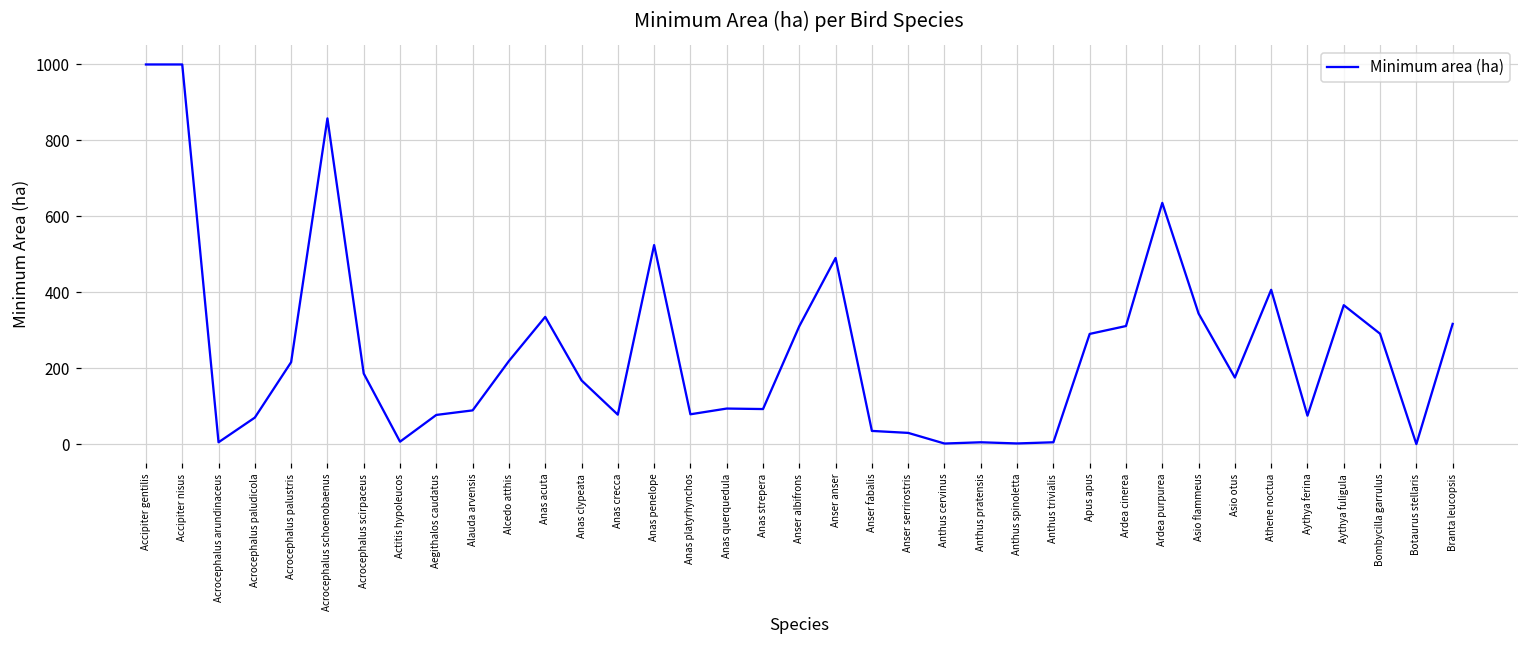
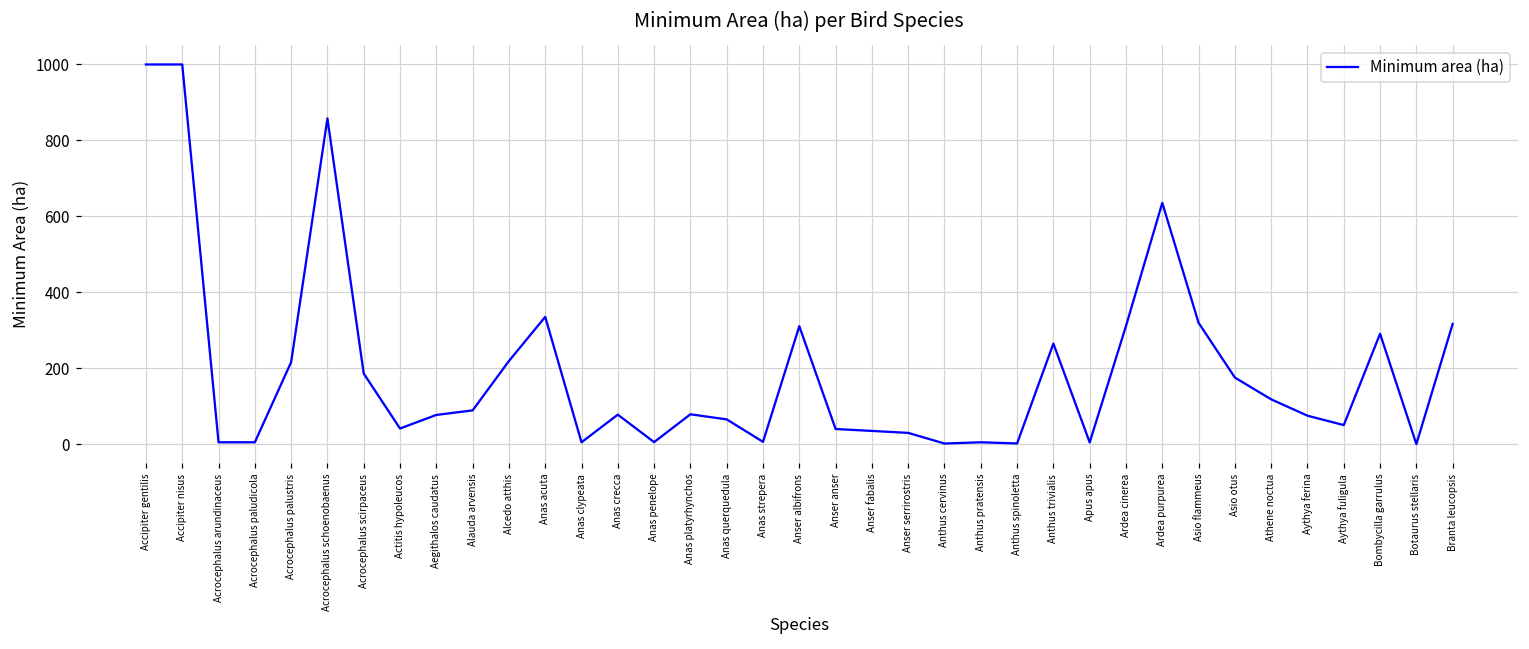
Acrocephalus paludicola: 70 -> 10
Actitis hypoleucos: 10 -> 40
Anas clypeata: 170 -> 10
Anas penelope: 520 -> 10
Anas querquedula: 90 -> 70
Anas strepera: 90 -> 10
Anser anser: 490 -> 40
Anthus trivialis: 10 -> 270
Apus apus: 290 -> 0
Asio flammeus: 340 -> 320
Athene noctua: 410 -> 120
Aythya fuligula: 370 -> 50
